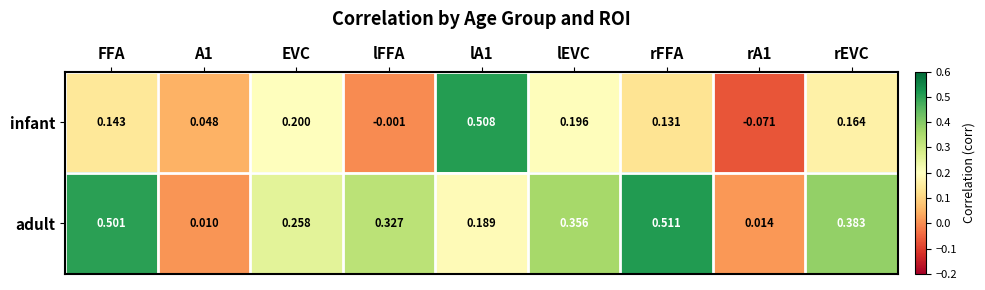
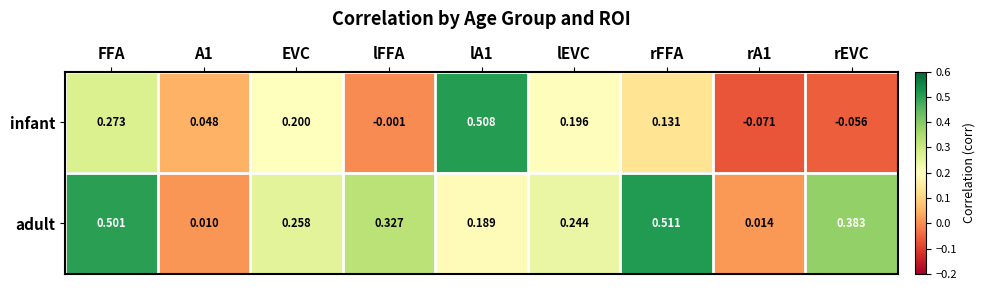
infant, FFA: 0.143 -> 0.273
infant, rEVC: 0.164 -> -0.056
adult, lEVC: 0.356 -> 0.244
